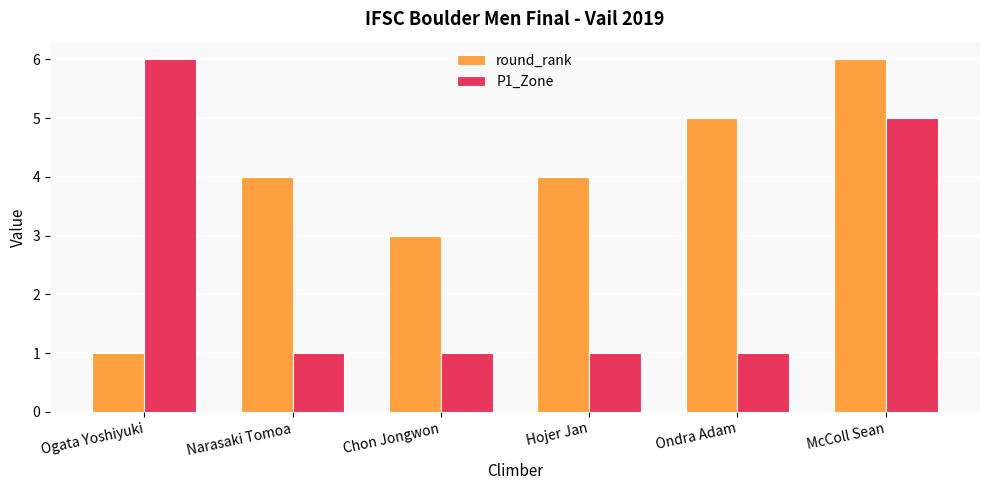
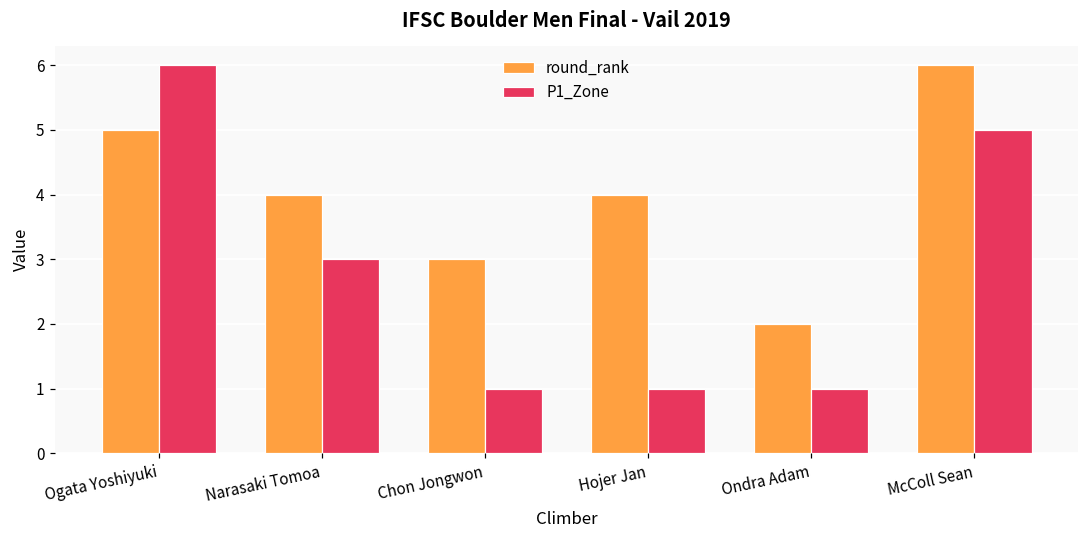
round_rank, Ogata Yoshiyuki: 1 -> 5
P1_Zone, Narasaki Tomoa: 1 -> 3
round_rank, Ondra Adam: 5 -> 2
